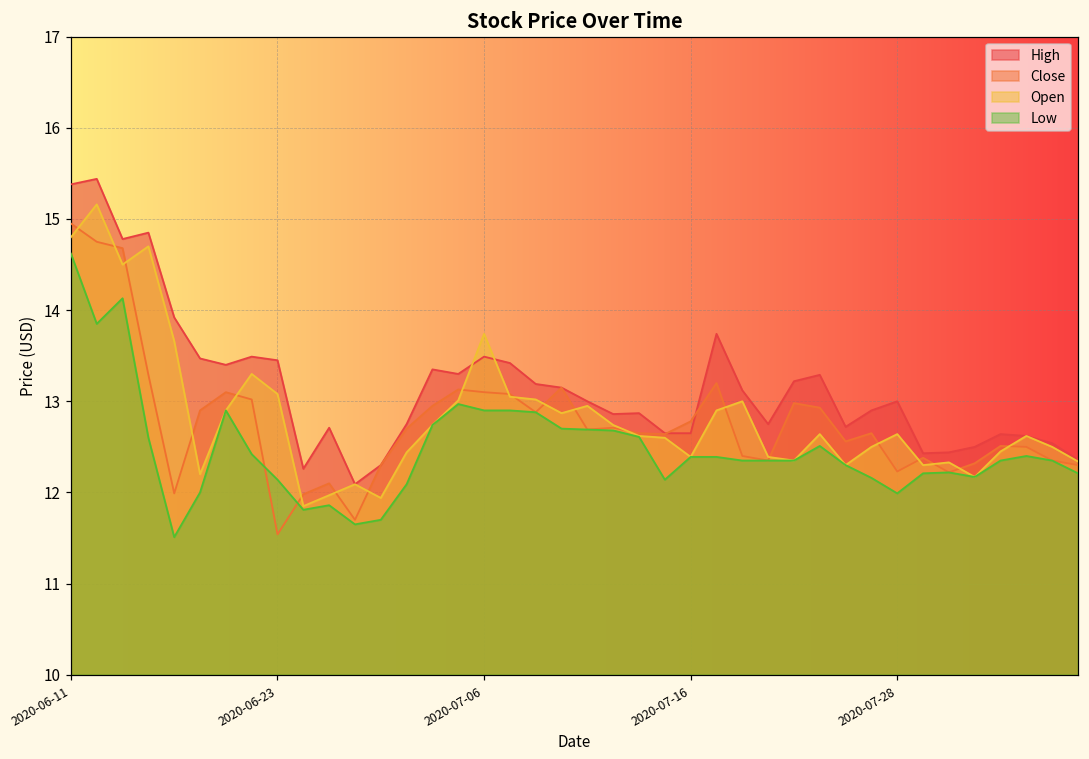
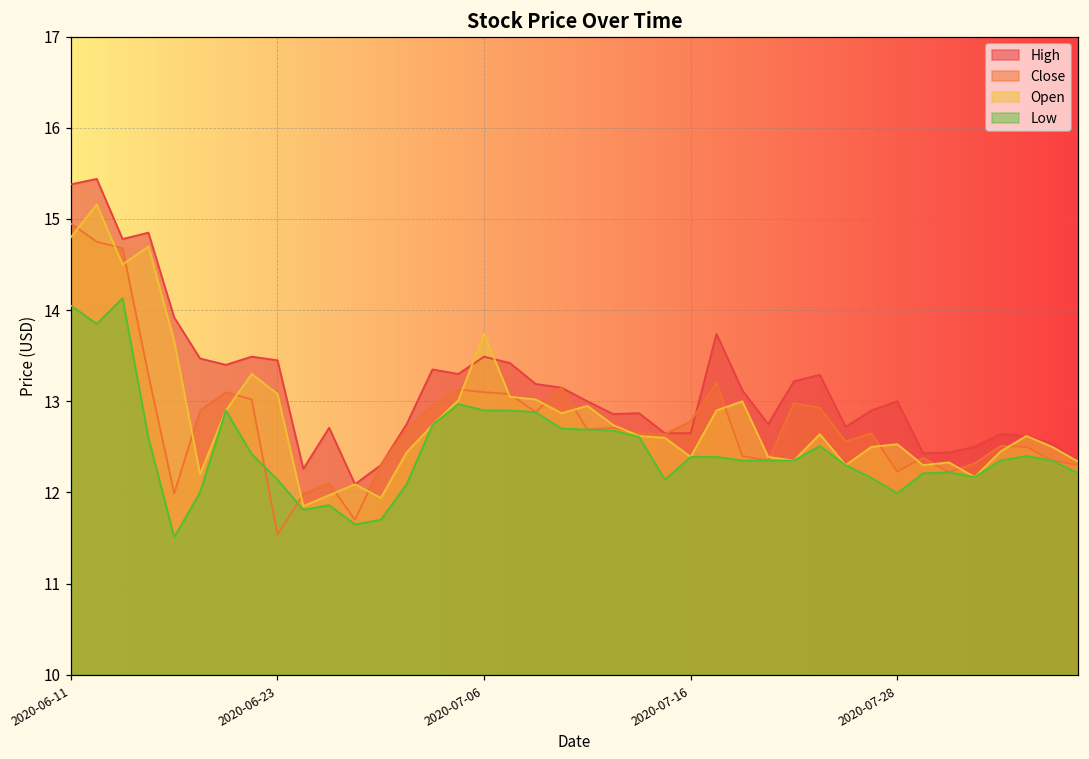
Low, 2020-06-11: 14.6 -> 14.1
Open, 2020-07-28: 12.6 -> 12.5
